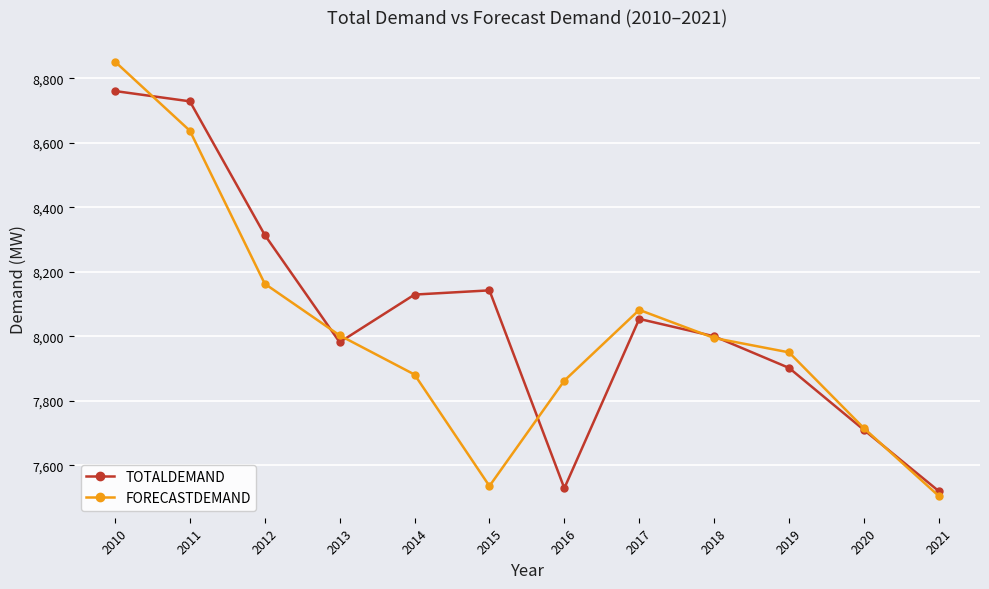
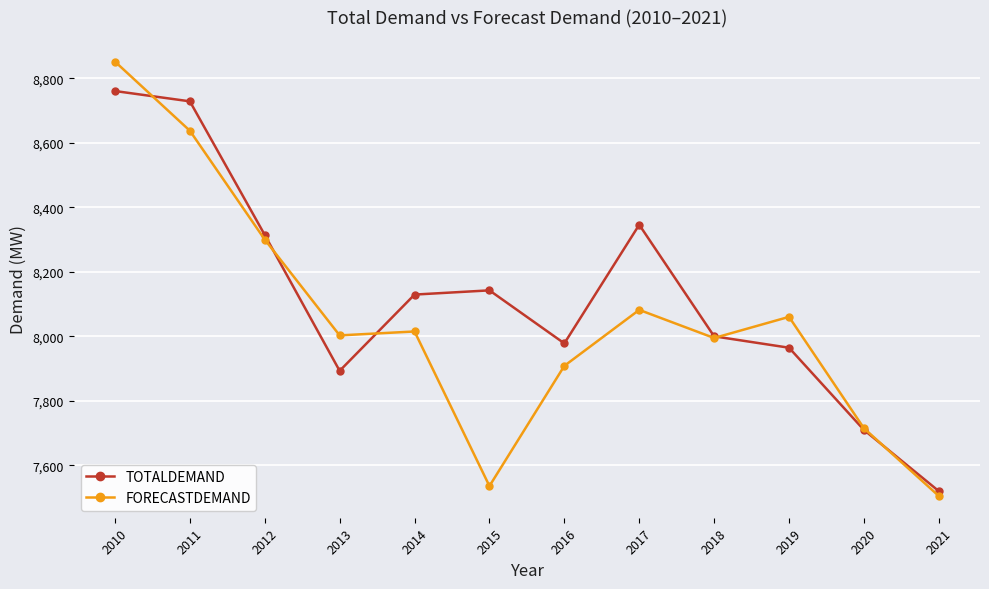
FORECASTDEMAND, 2012: 8,160 -> 8,300
TOTALDEMAND, 2013: 7,980 -> 7,890
FORECASTDEMAND, 2014: 7,880 -> 8,010
TOTALDEMAND, 2016: 7,530 -> 7,980
FORECASTDEMAND, 2016: 7,860 -> 7,910
TOTALDEMAND, 2017: 8,050 -> 8,350
TOTALDEMAND, 2019: 7,900 -> 7,960
FORECASTDEMAND, 2019: 7,950 -> 8,060
